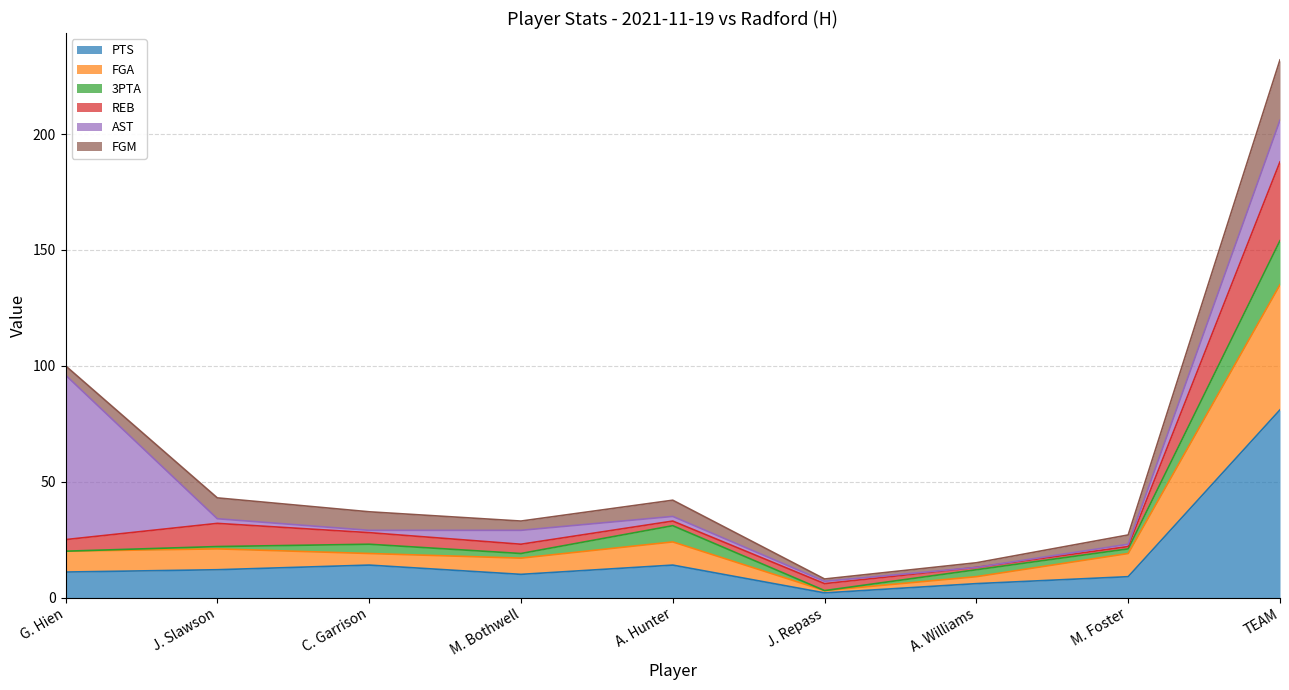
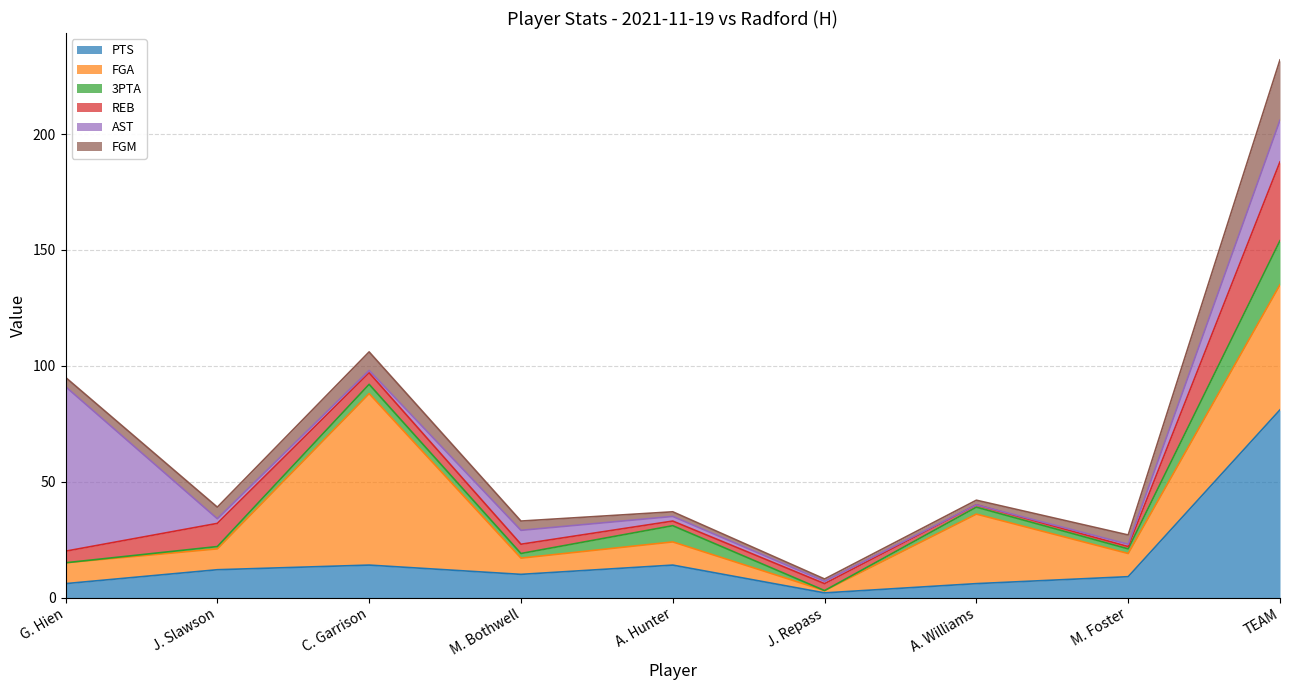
PTS, G. Hien: 11 -> 6
FGM, J. Slawson: 9 -> 5
FGA, C. Garrison: 5 -> 74
FGM, A. Hunter: 7 -> 2
FGA, A. Williams: 3 -> 30
